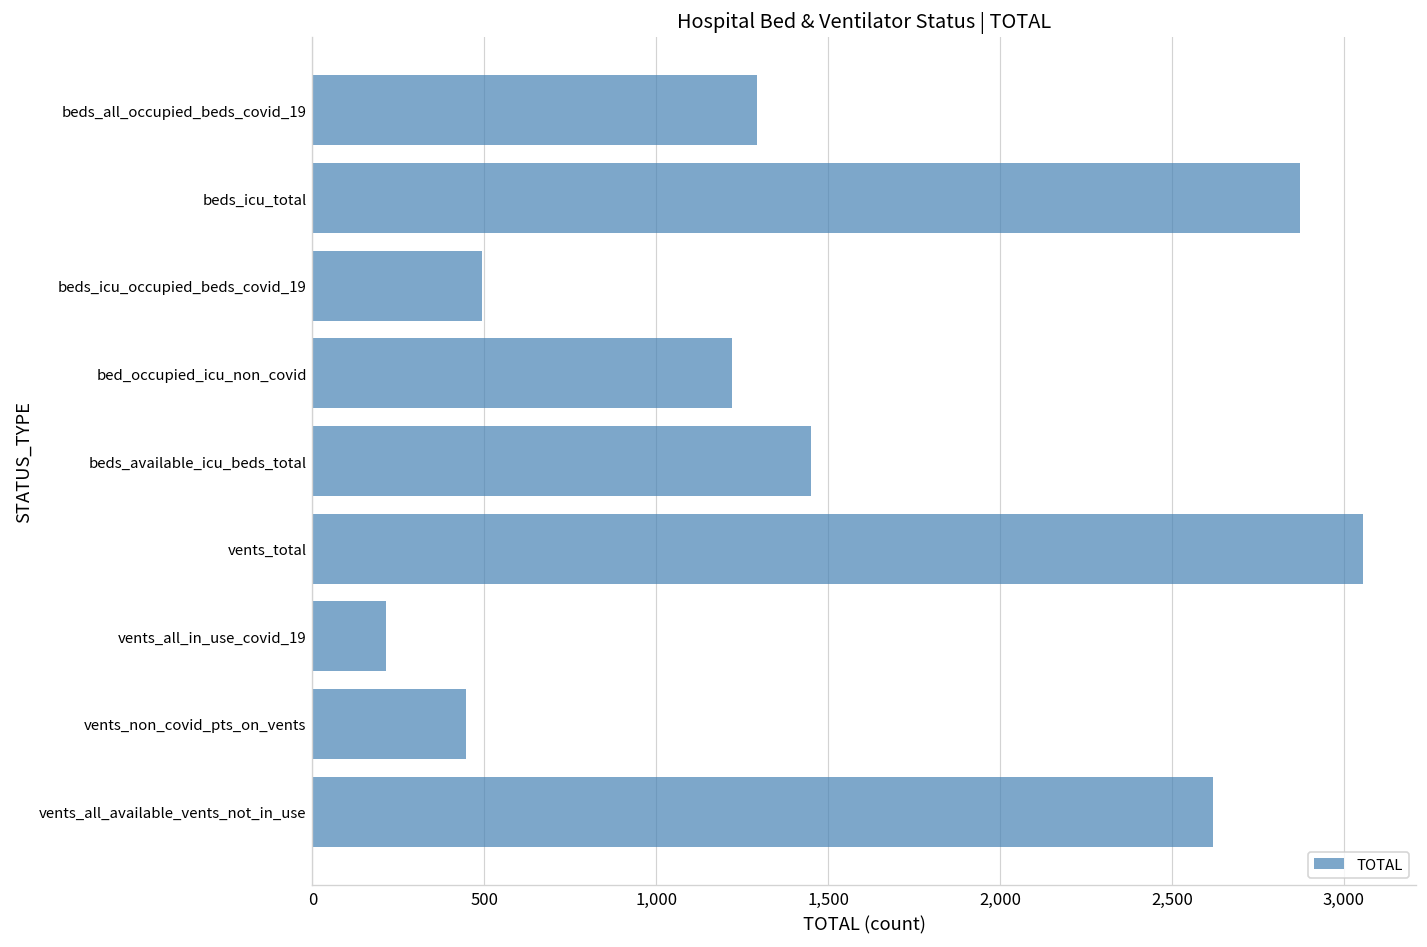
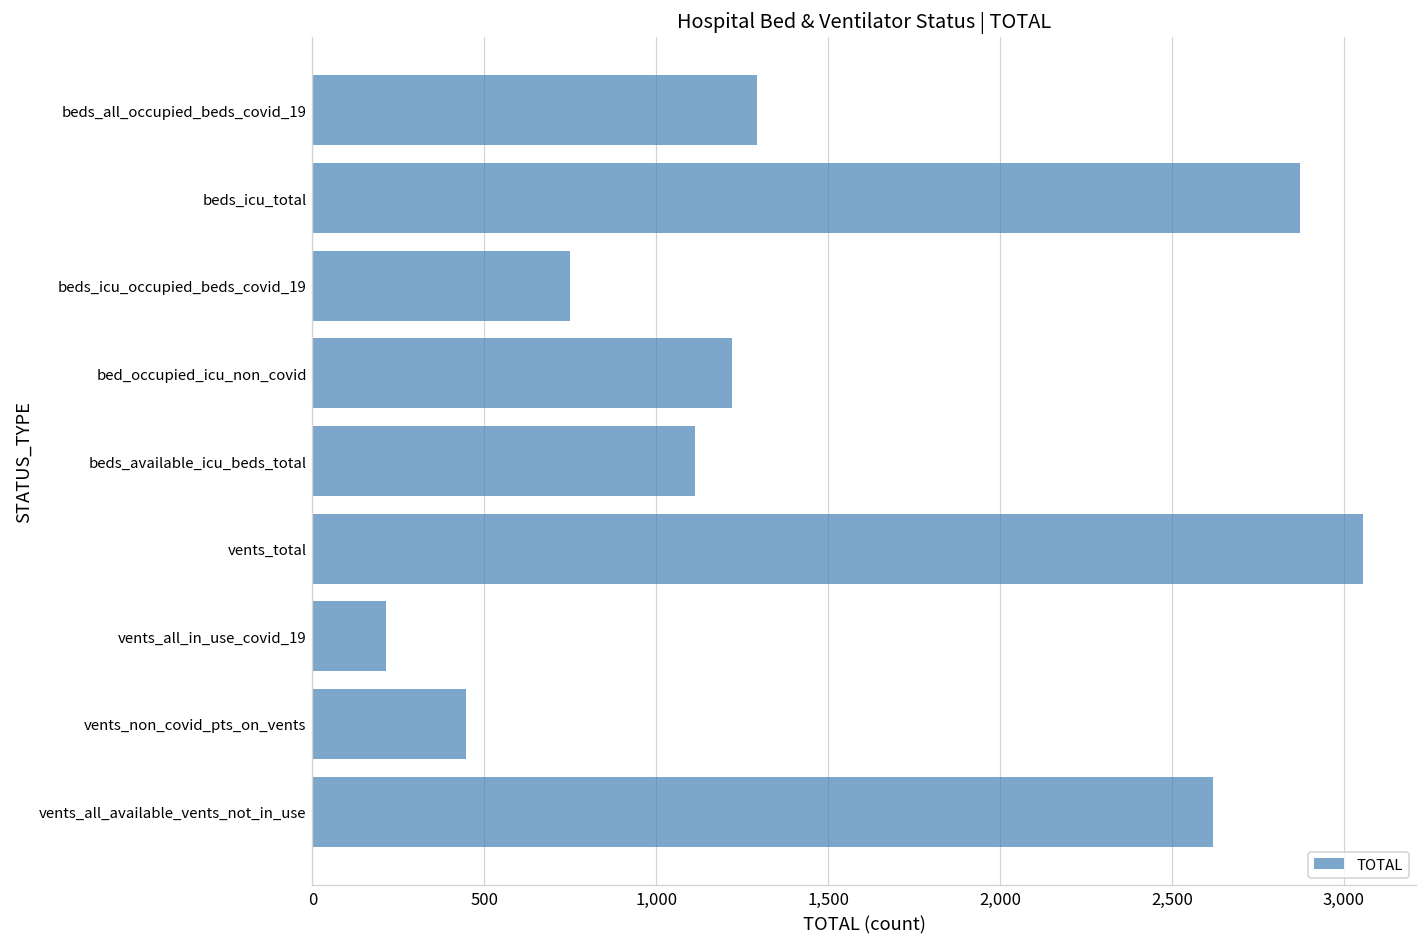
beds_icu_occupied_beds_covid_19: 490 -> 750
beds_available_icu_beds_total: 1,450 -> 1,110
